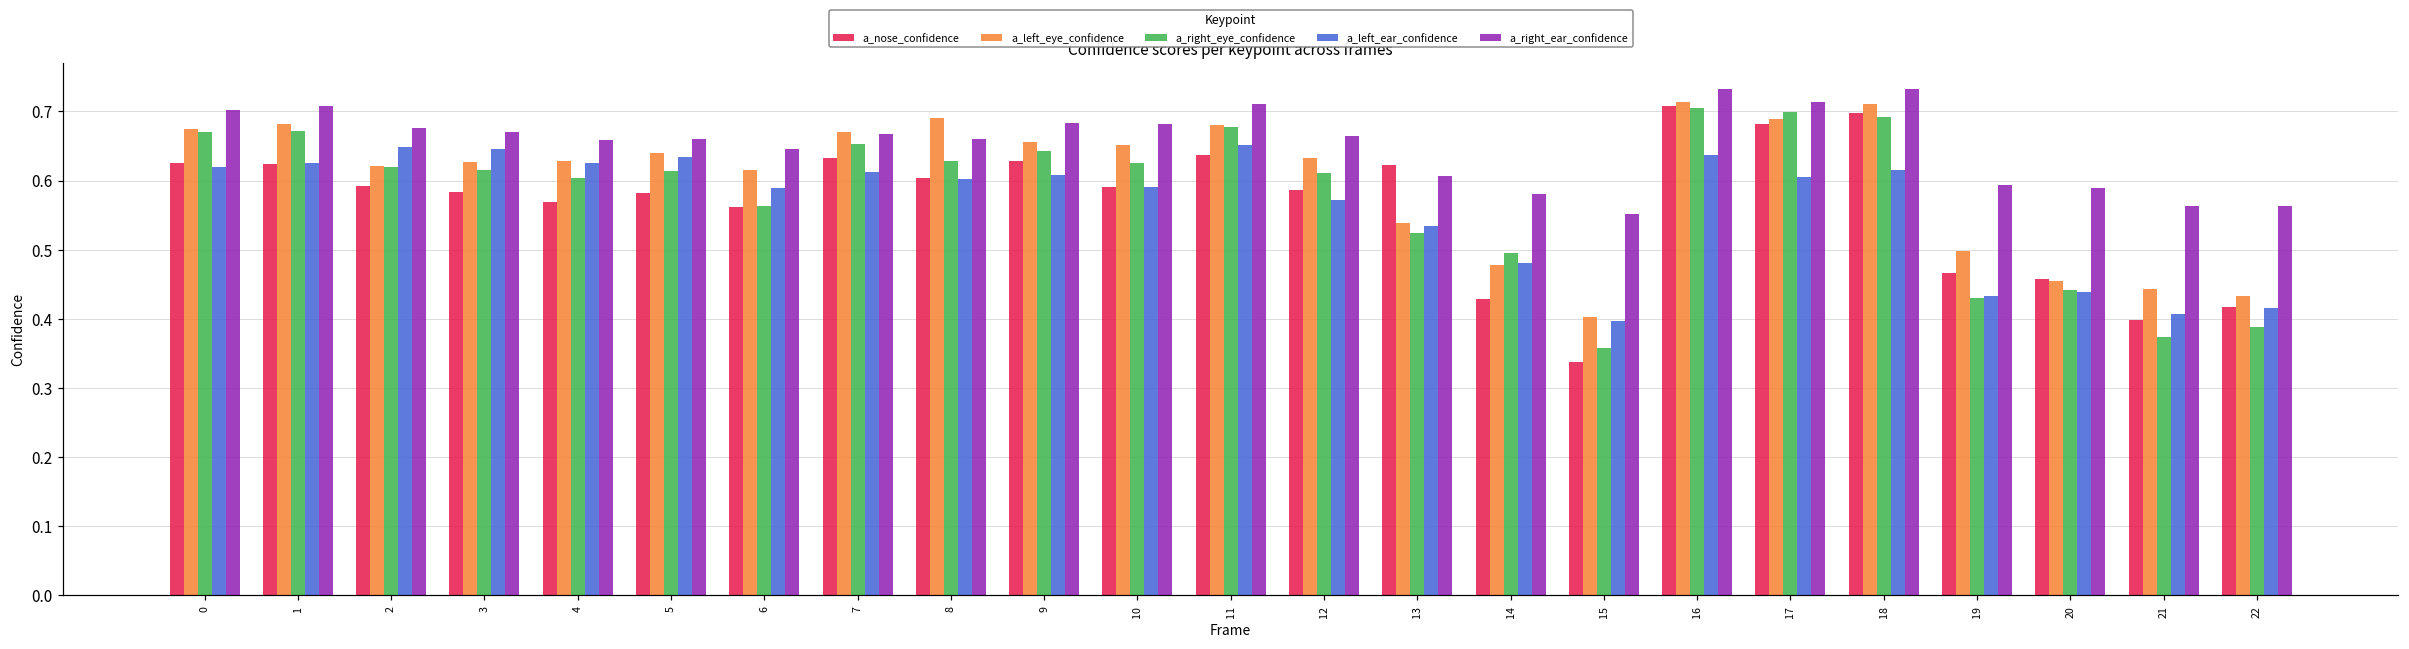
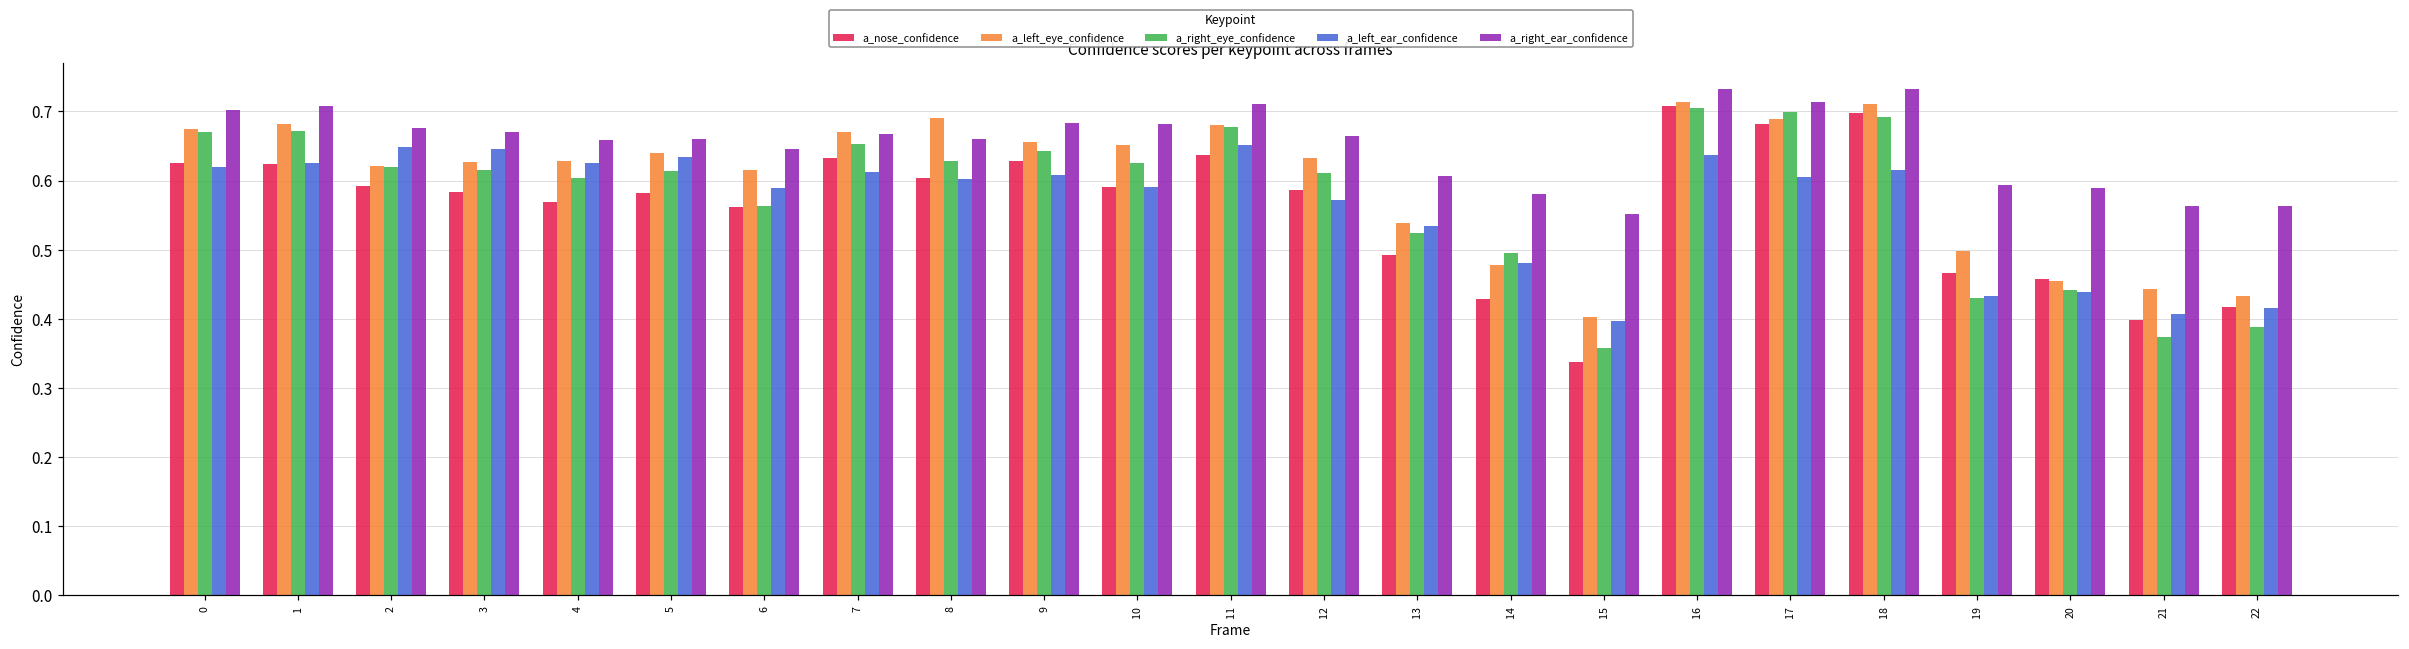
a_nose_confidence, 13: 0.62 -> 0.49
